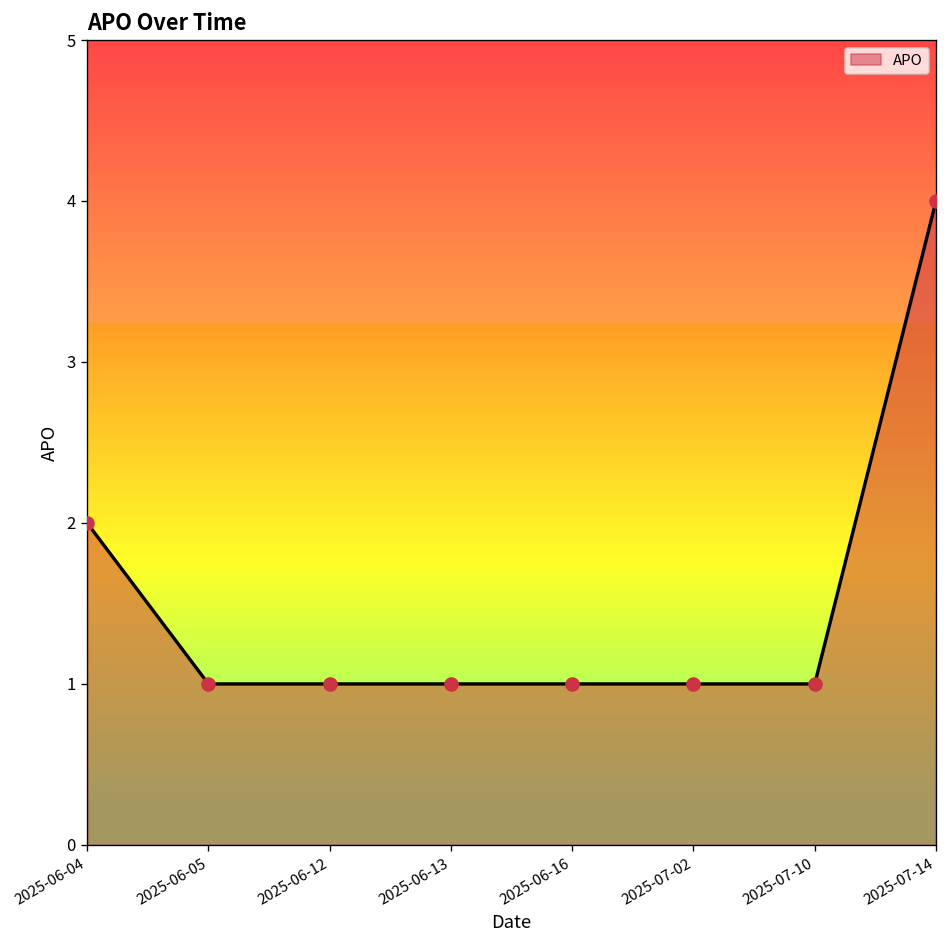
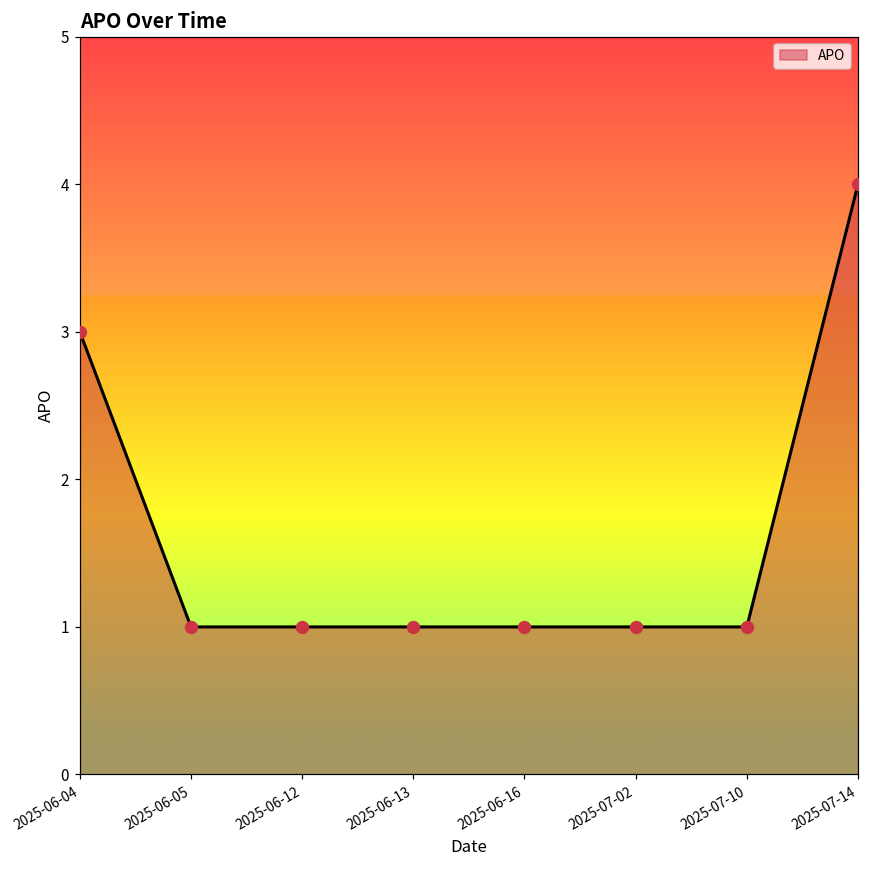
2025-06-04: 2 -> 3
